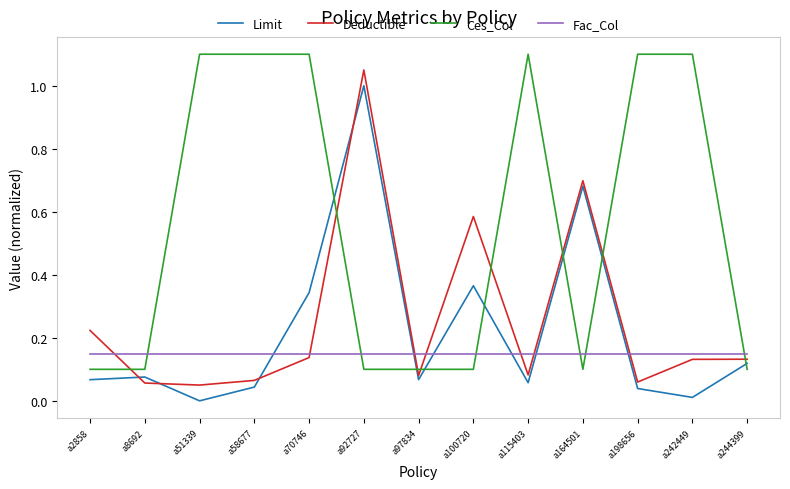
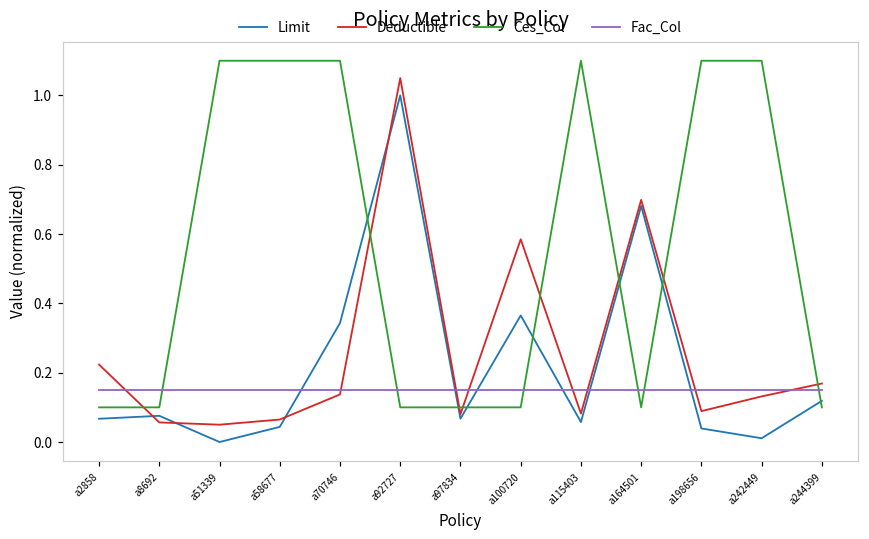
Deductible, a198656: 0.06 -> 0.09
Deductible, a244399: 0.13 -> 0.17
